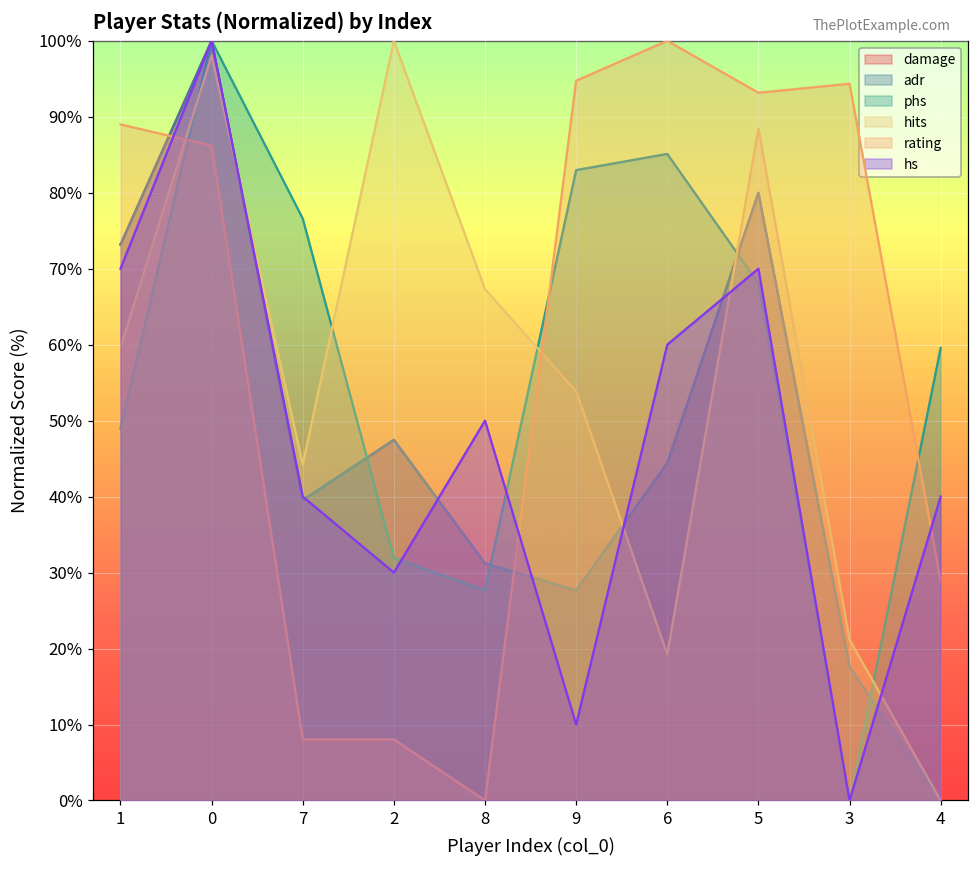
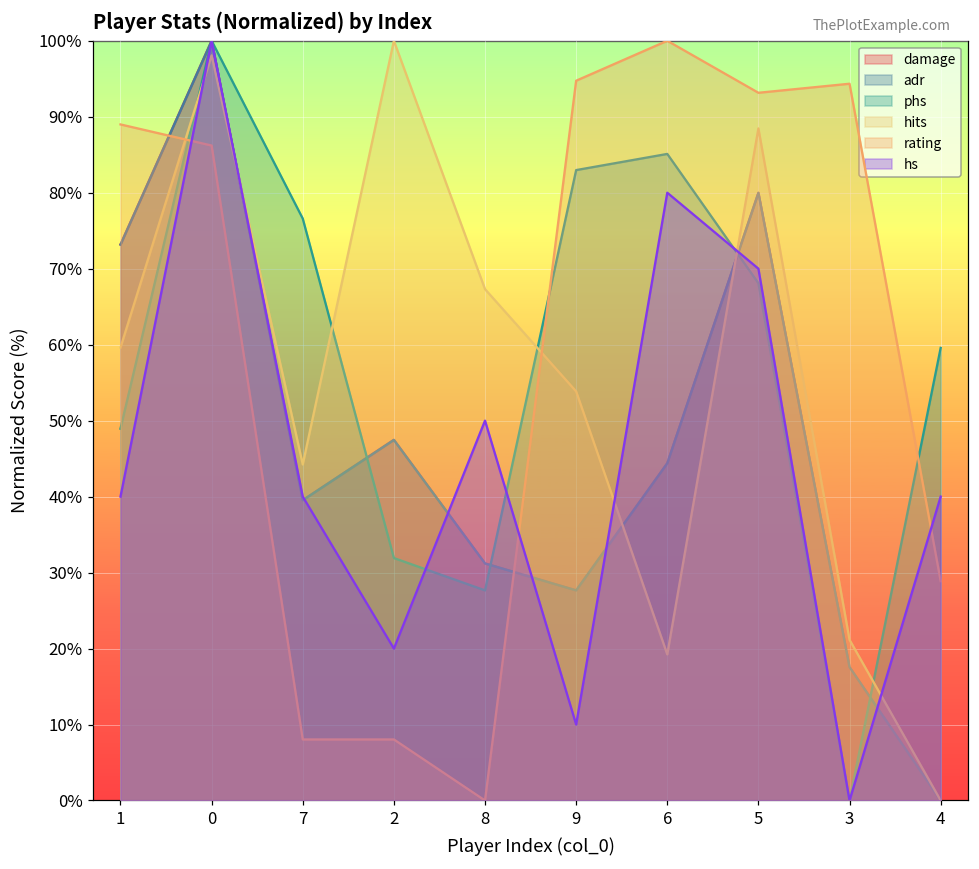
hs, 1: 70% -> 40%
hs, 2: 30% -> 20%
hs, 6: 60% -> 80%
